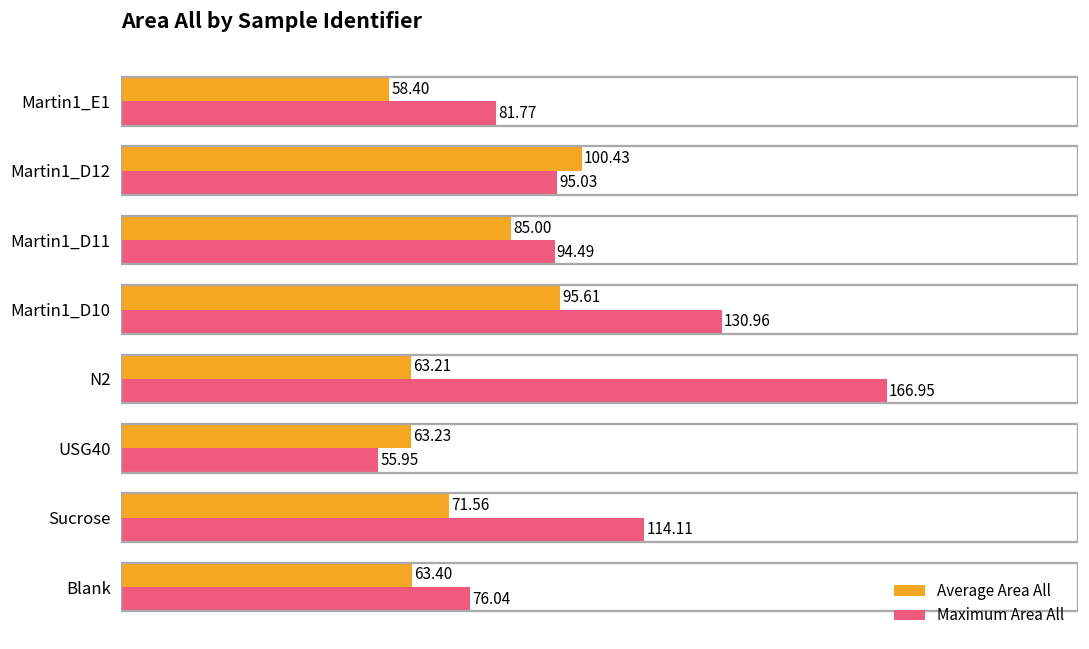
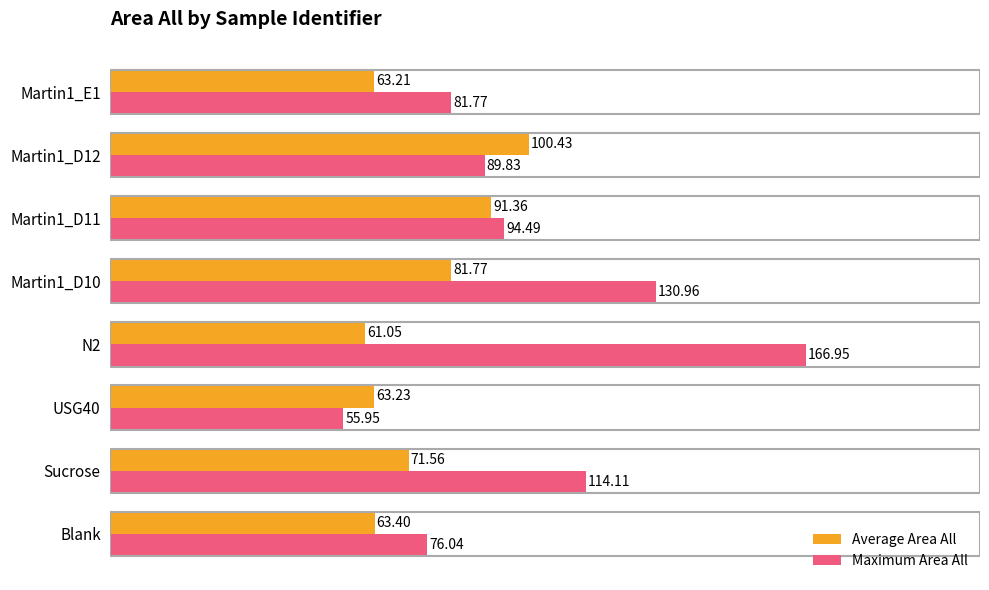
Average Area All, Martin1_E1: 58.40 -> 63.21
Maximum Area All, Martin1_D12: 95.03 -> 89.83
Average Area All, Martin1_D11: 85.00 -> 91.36
Average Area All, Martin1_D10: 95.61 -> 81.77
Average Area All, N2: 63.21 -> 61.05
